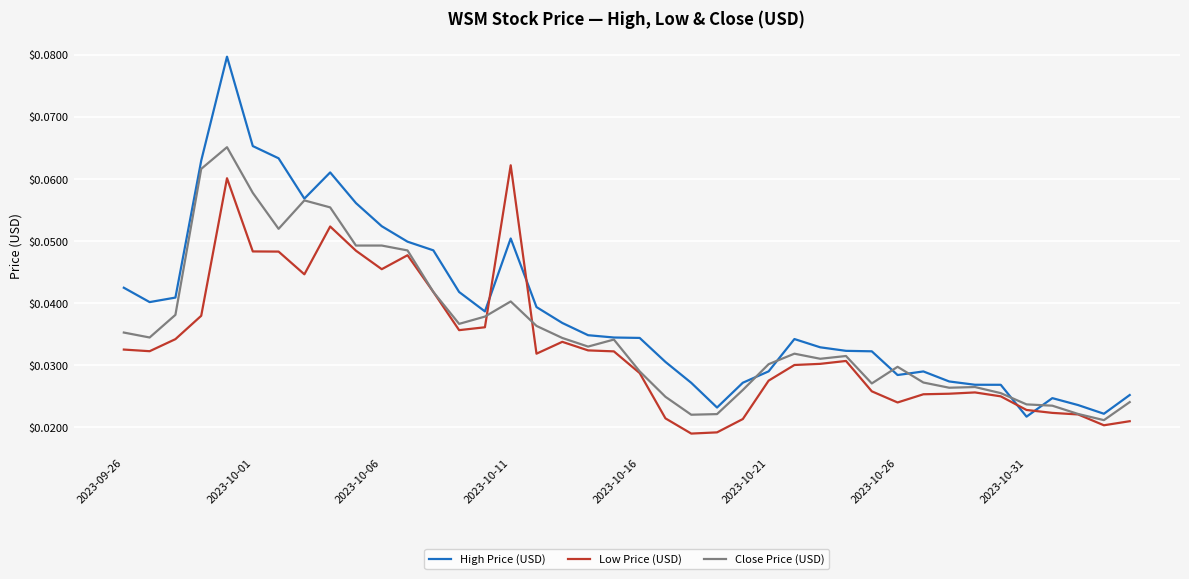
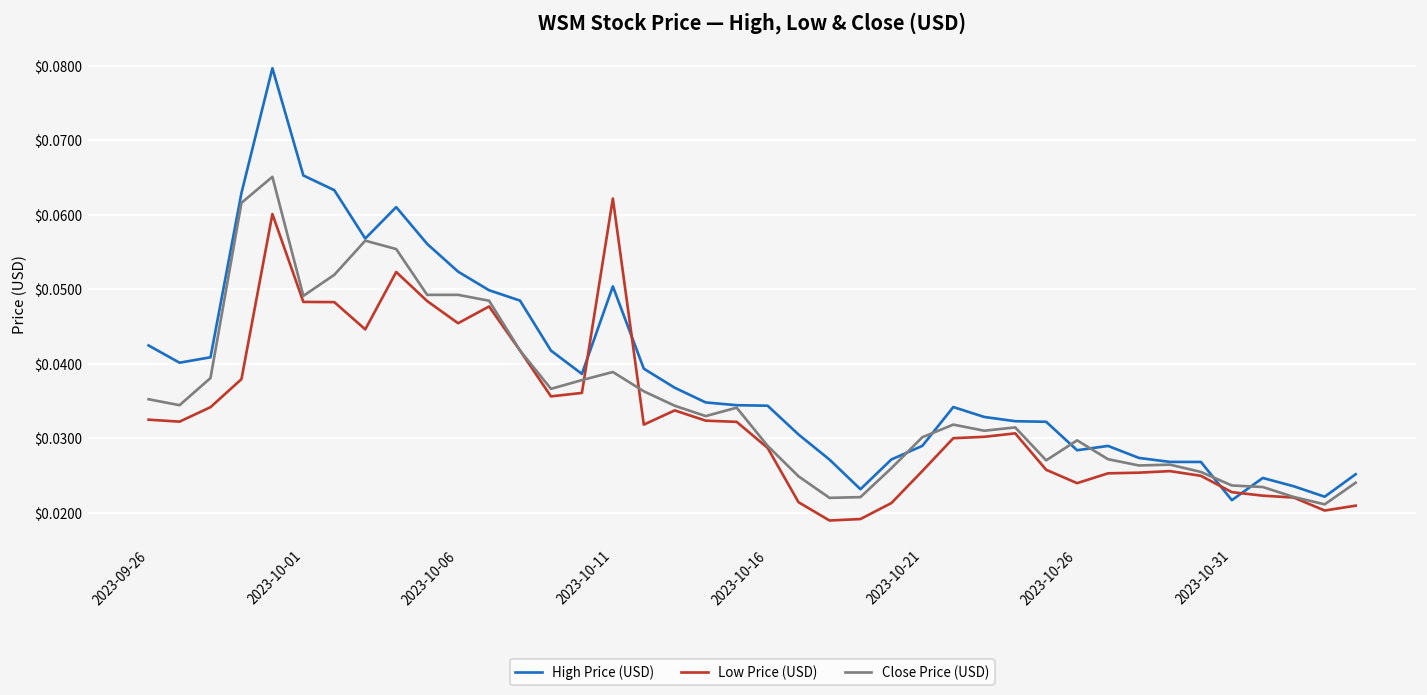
Close Price (USD), 2023-10-01: $0.058 -> $0.049
Close Price (USD), 2023-10-11: $0.040 -> $0.039
Low Price (USD), 2023-10-21: $0.027 -> $0.026
